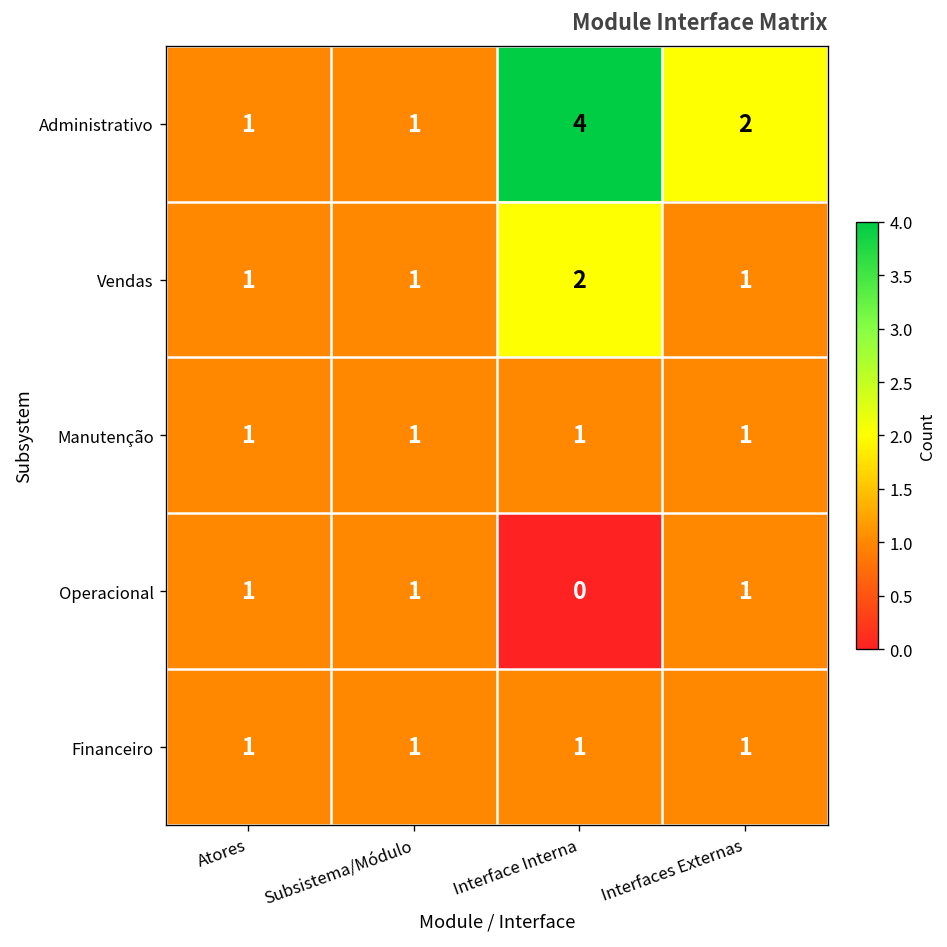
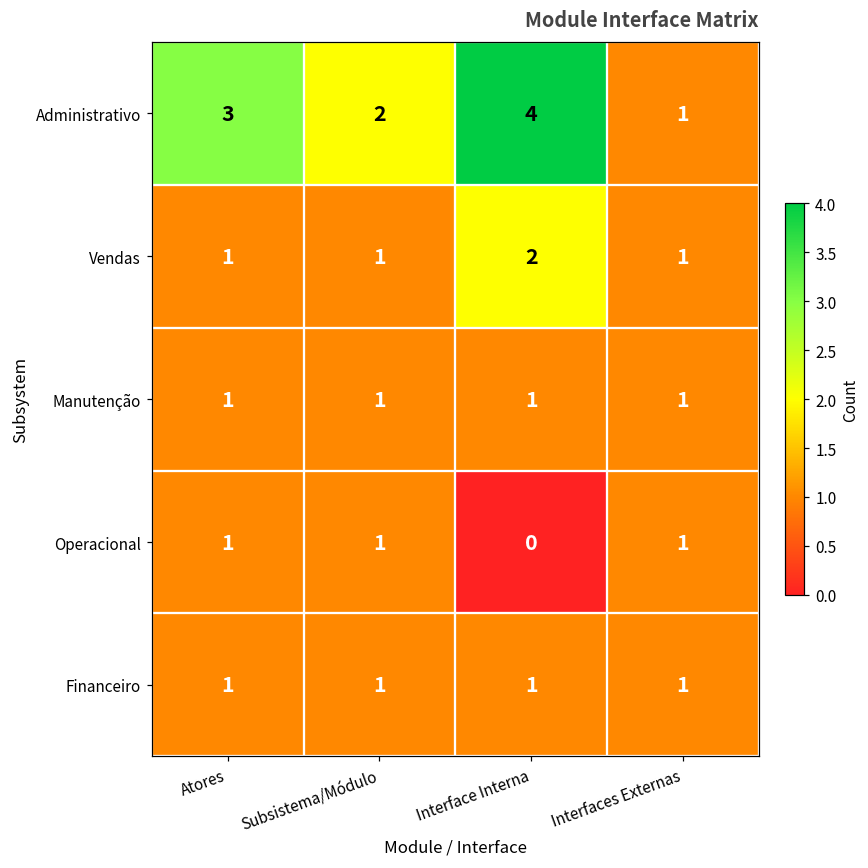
Administrativo, Atores: 1 -> 3
Administrativo, Subsistema/Módulo: 1 -> 2
Administrativo, Interfaces Externas: 2 -> 1
